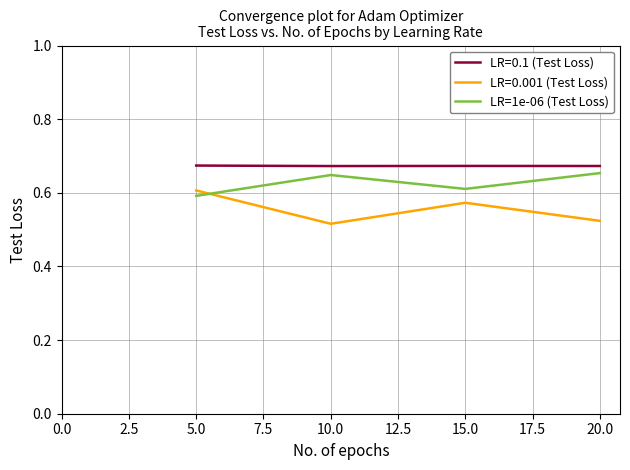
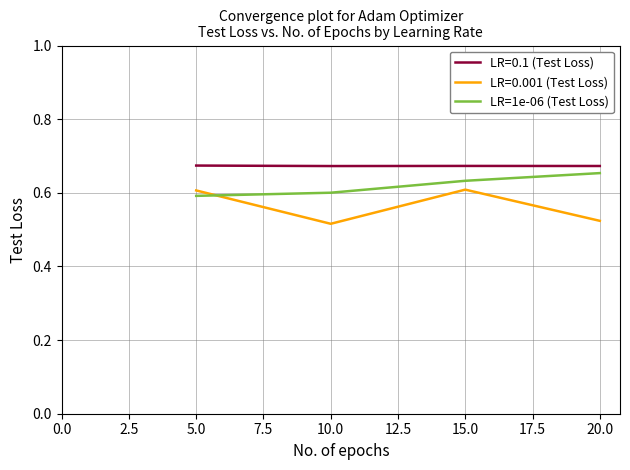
LR=1e-06 (Test Loss), 10.0: 0.65 -> 0.60
LR=0.001 (Test Loss), 15.0: 0.57 -> 0.61
LR=1e-06 (Test Loss), 15.0: 0.61 -> 0.63
